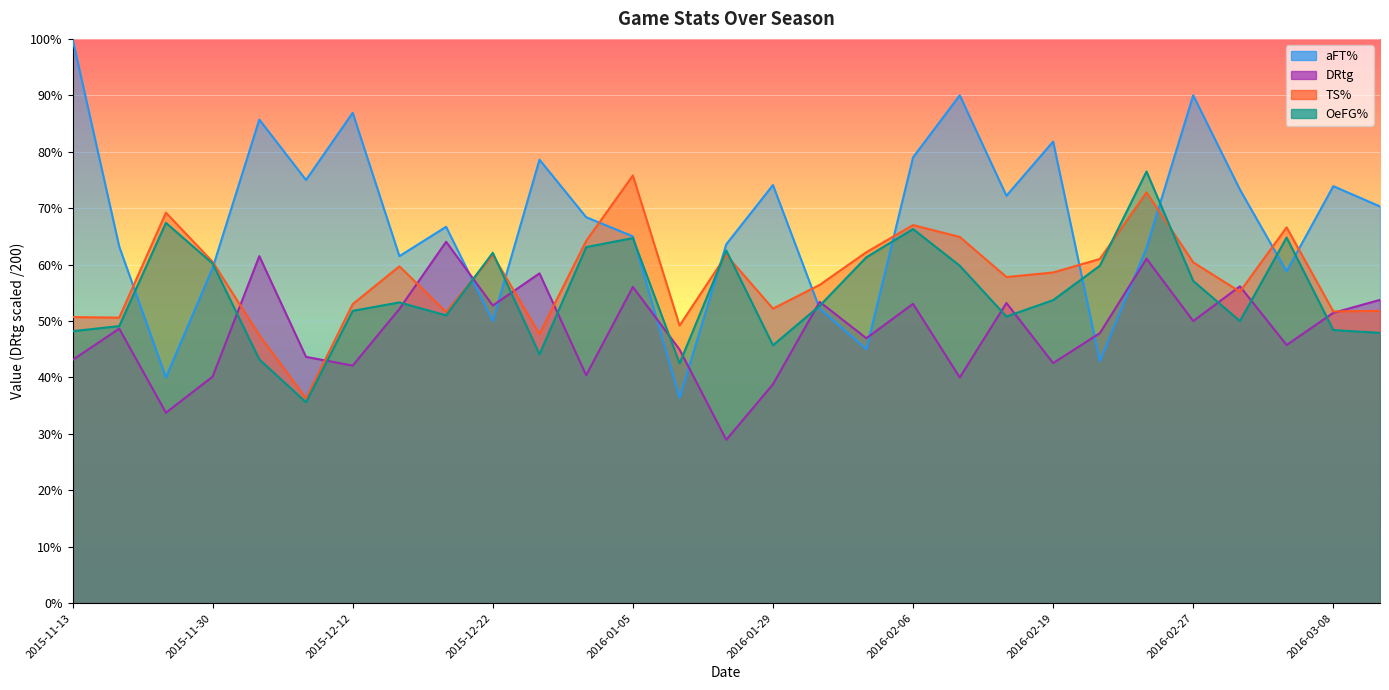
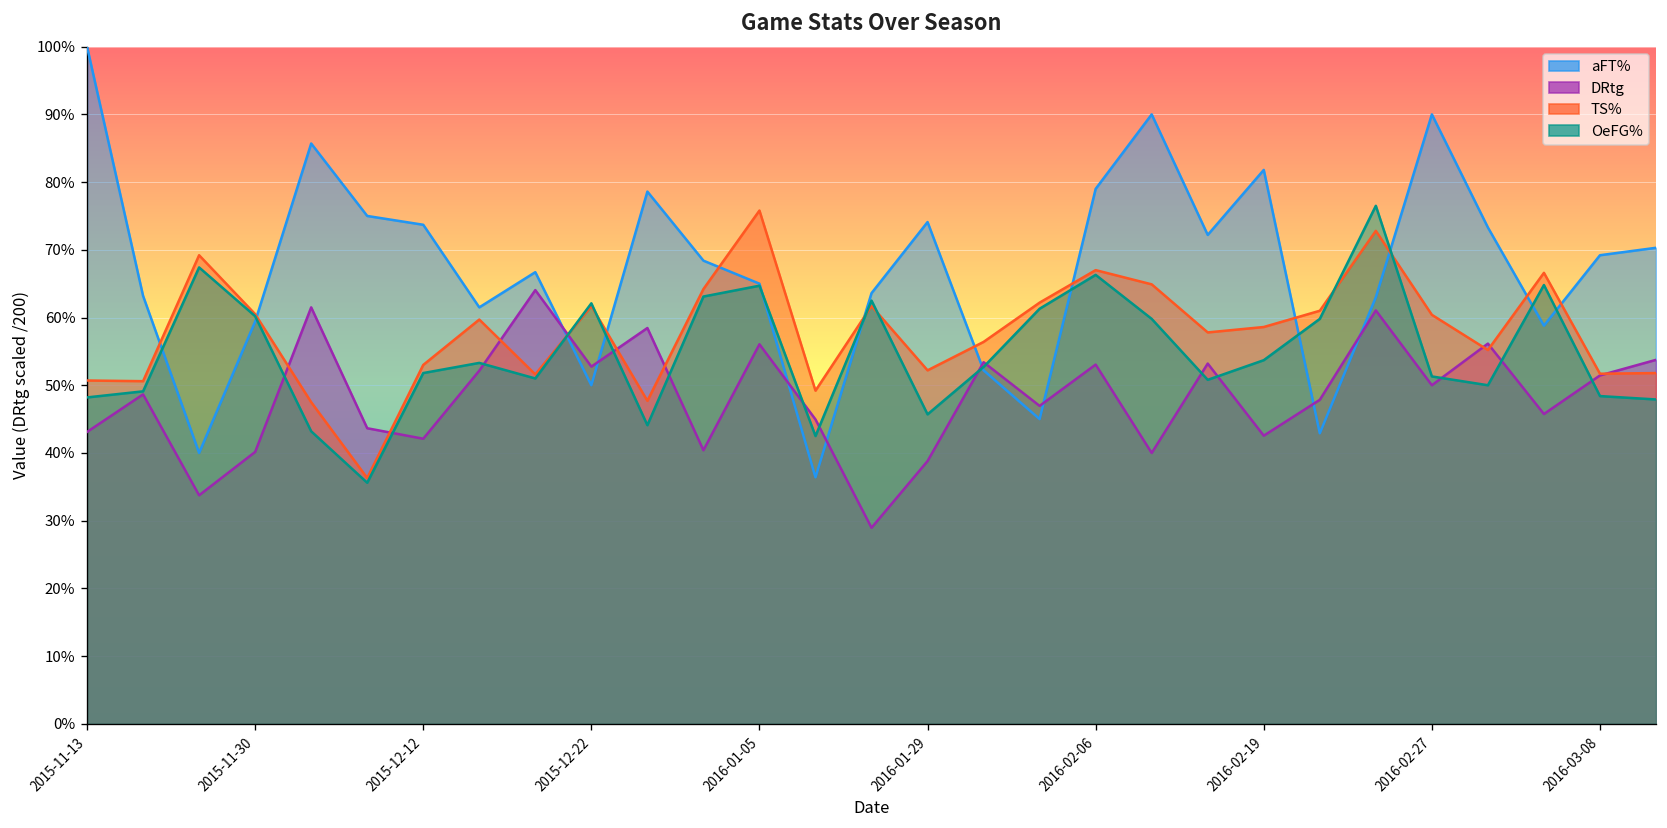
aFT%, 2015-12-12: 87% -> 74%
OeFG%, 2016-02-27: 57% -> 51%
aFT%, 2016-03-08: 74% -> 69%
